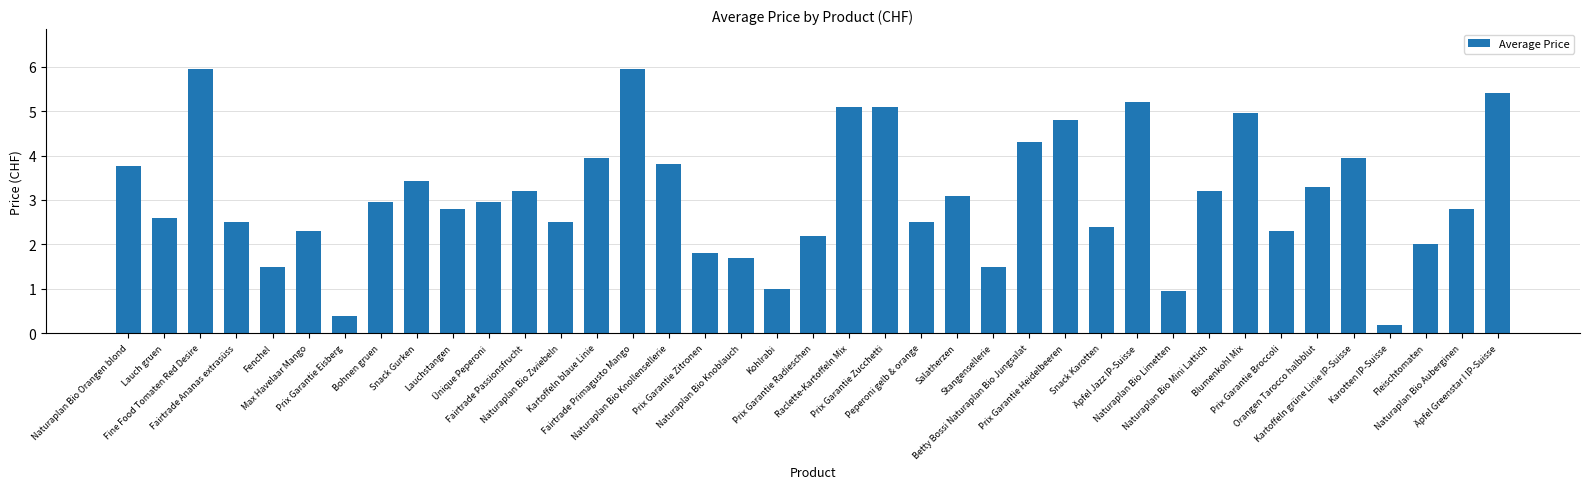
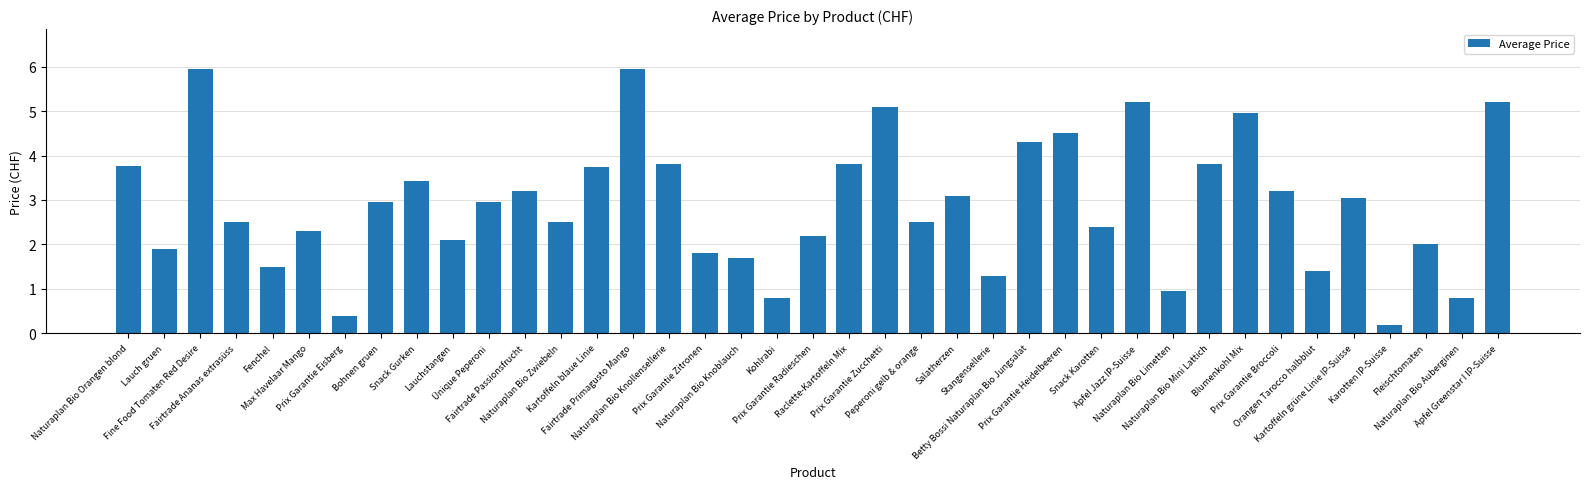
Lauch gruen: 2.6 -> 1.9
Lauchstangen: 2.8 -> 2.1
Kartoffeln blaue Linie: 4.0 -> 3.7
Kohlrabi: 1.0 -> 0.8
Raclette-Kartoffeln Mix: 5.1 -> 3.8
Stangensellerie: 1.5 -> 1.3
Prix Garantie Heidelbeeren: 4.8 -> 4.5
Naturaplan Bio Mini Lattich: 3.2 -> 3.8
Prix Garantie Broccoli: 2.3 -> 3.2
Orangen Tarocco halbblut: 3.3 -> 1.4
Kartoffeln grüne Linie IP-Suisse: 4.0 -> 3.0
Naturaplan Bio Auberginen: 2.8 -> 0.8
Äpfel Greenstar I IP-Suisse: 5.4 -> 5.2
